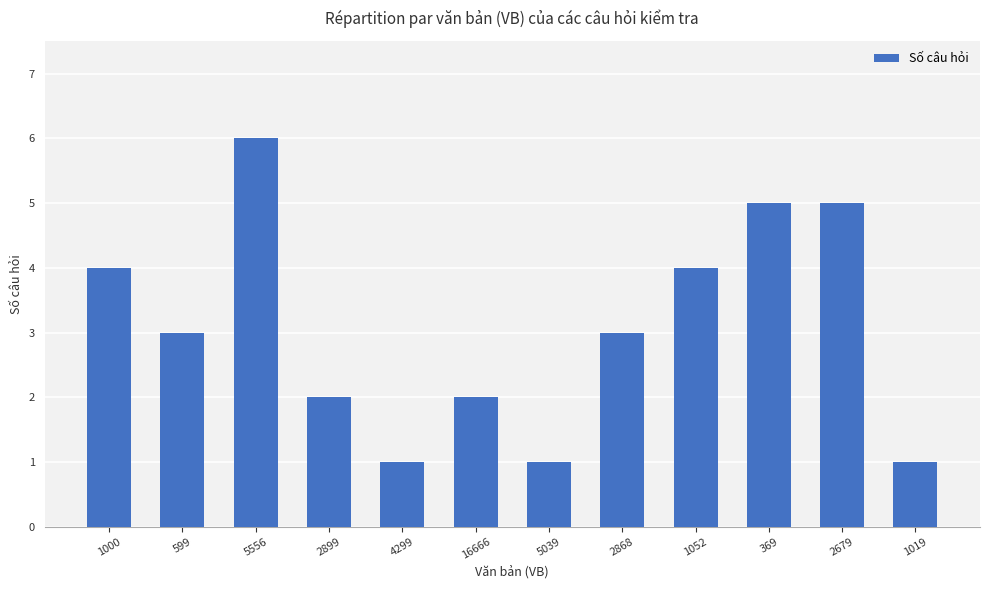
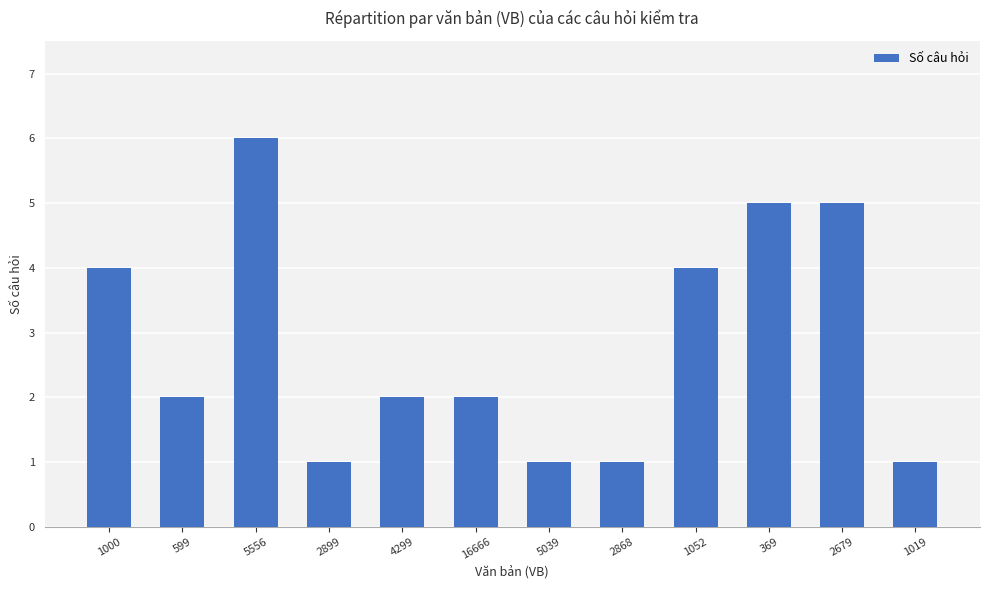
599: 3 -> 2
2899: 2 -> 1
4299: 1 -> 2
2868: 3 -> 1
